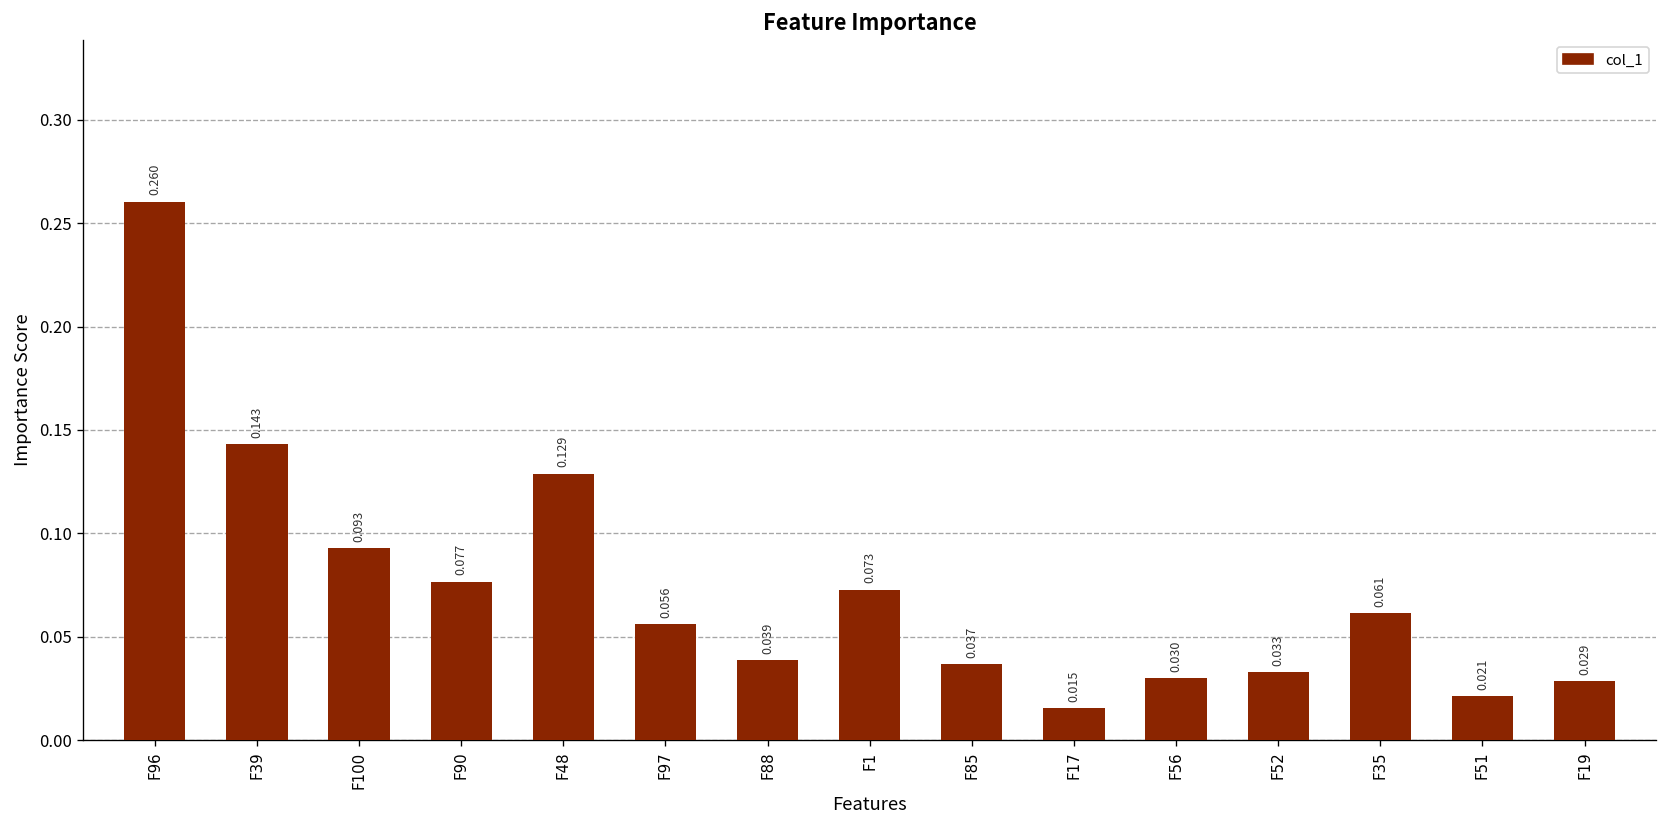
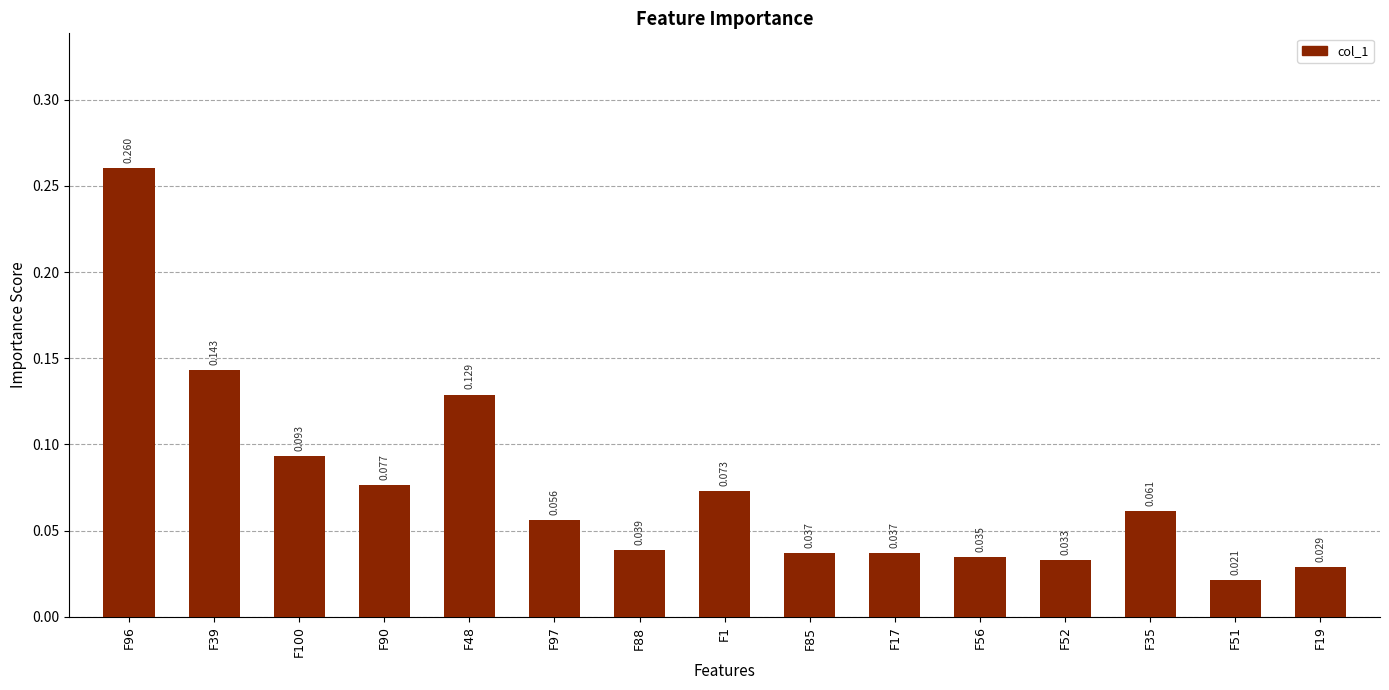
F17: 0.015 -> 0.037
F56: 0.030 -> 0.035
